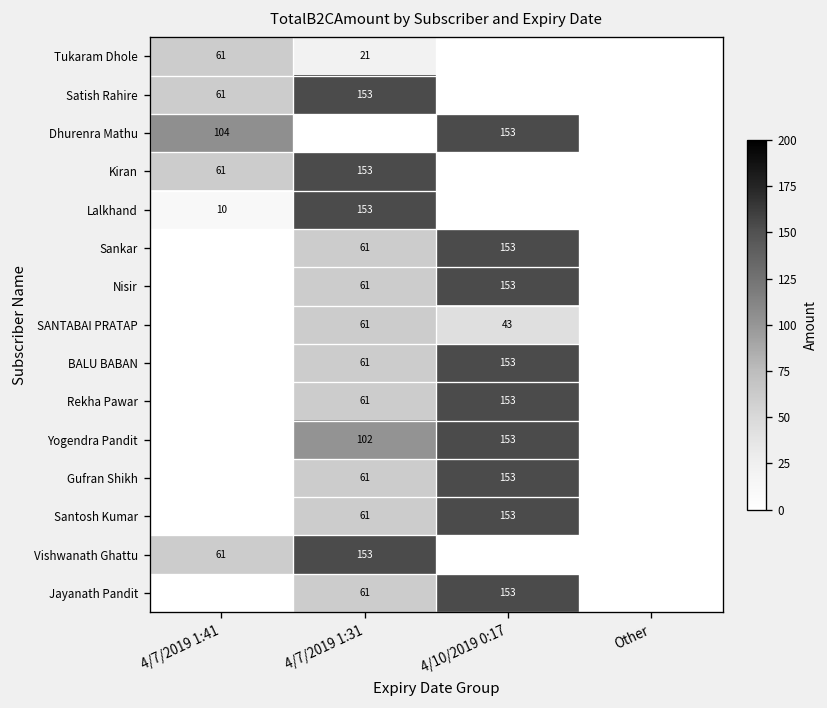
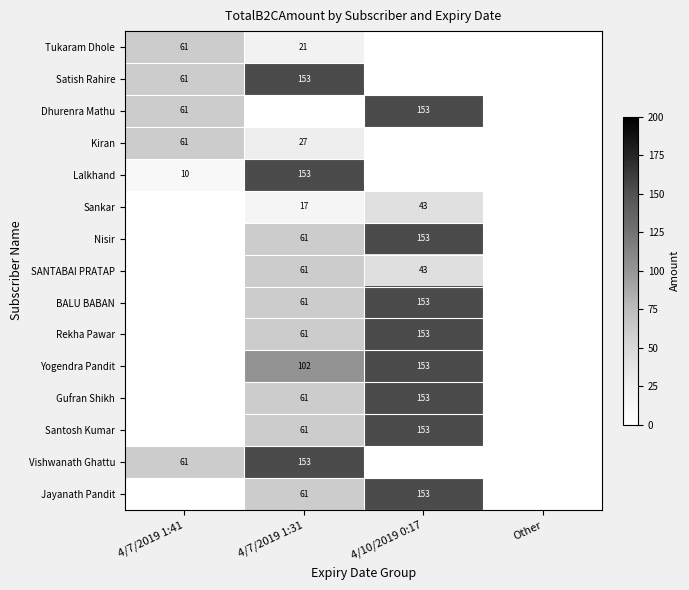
Dhurenra Mathu, 4/7/2019 1:41: 104 -> 61
Kiran, 4/7/2019 1:31: 153 -> 27
Sankar, 4/7/2019 1:31: 61 -> 17
Sankar, 4/10/2019 0:17: 153 -> 43
